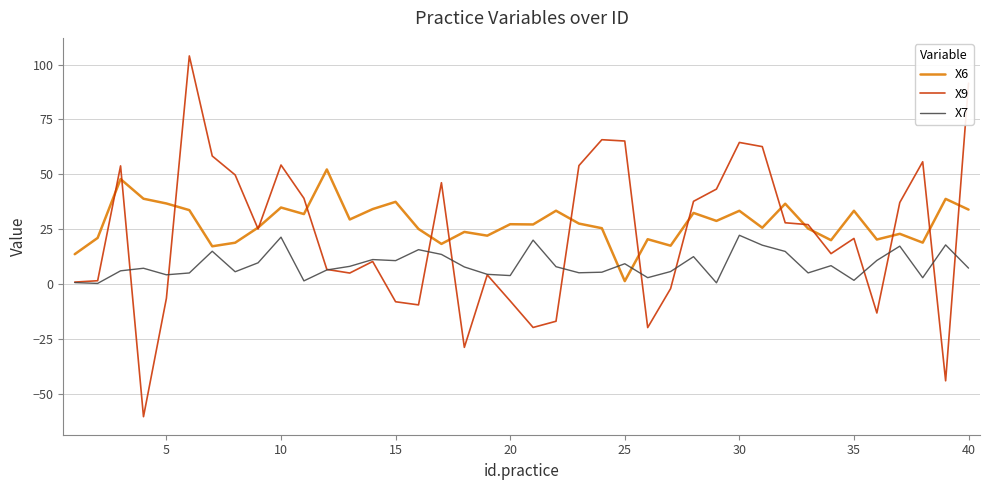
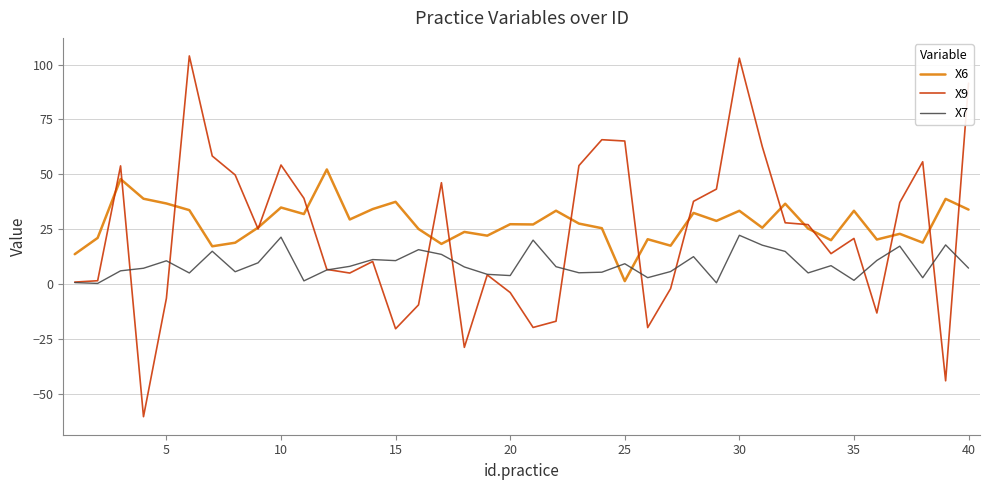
X7, 5: 4 -> 11
X9, 15: -8 -> -20
X9, 20: -8 -> -4
X9, 30: 65 -> 103
